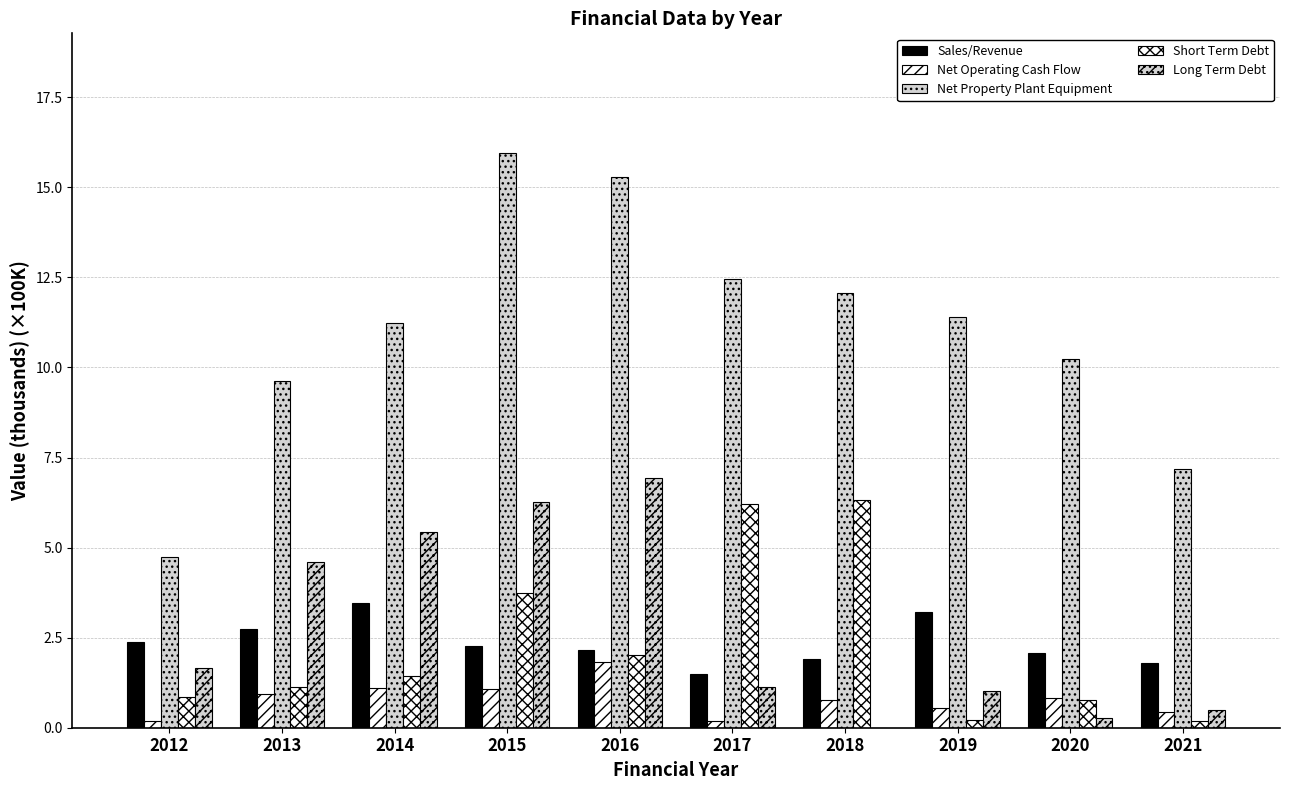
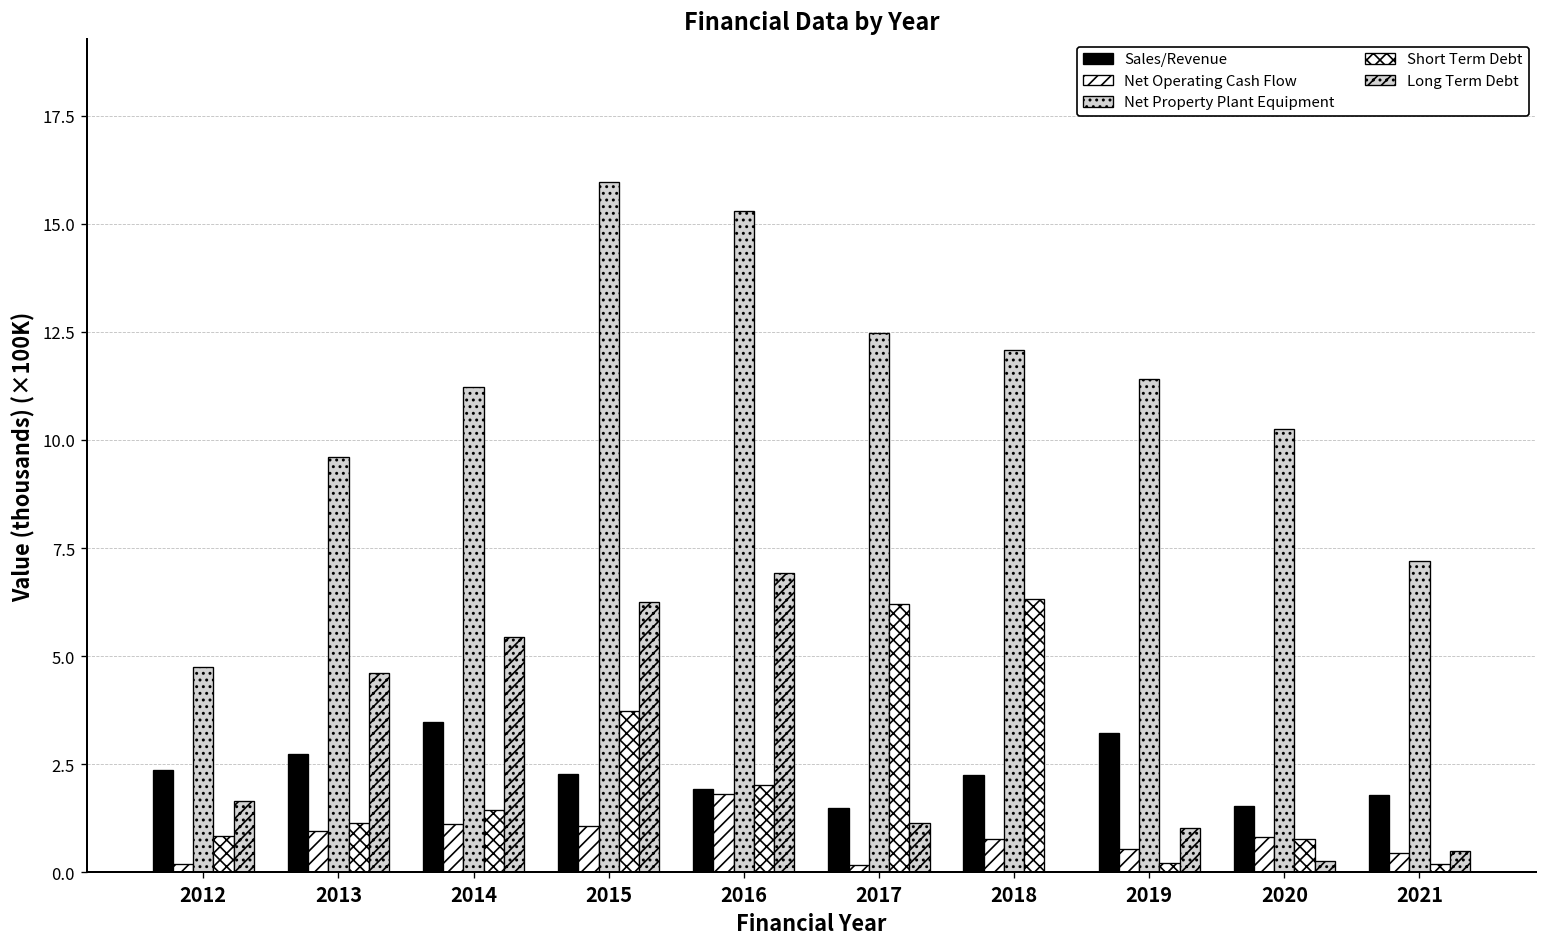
Sales/Revenue, 2016: 2.2 -> 1.9
Sales/Revenue, 2018: 1.9 -> 2.3
Sales/Revenue, 2020: 2.1 -> 1.5
